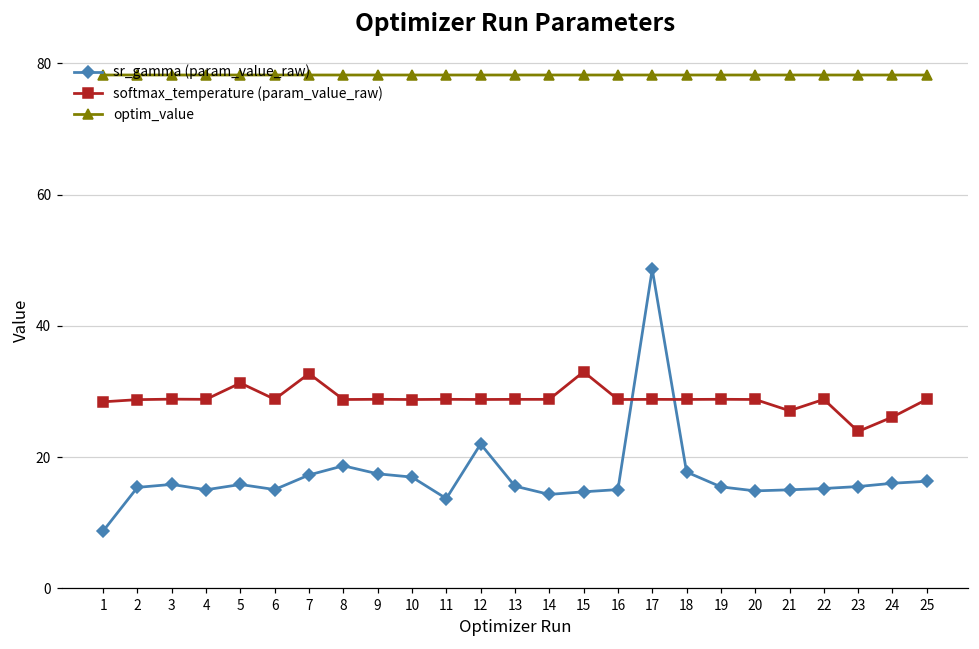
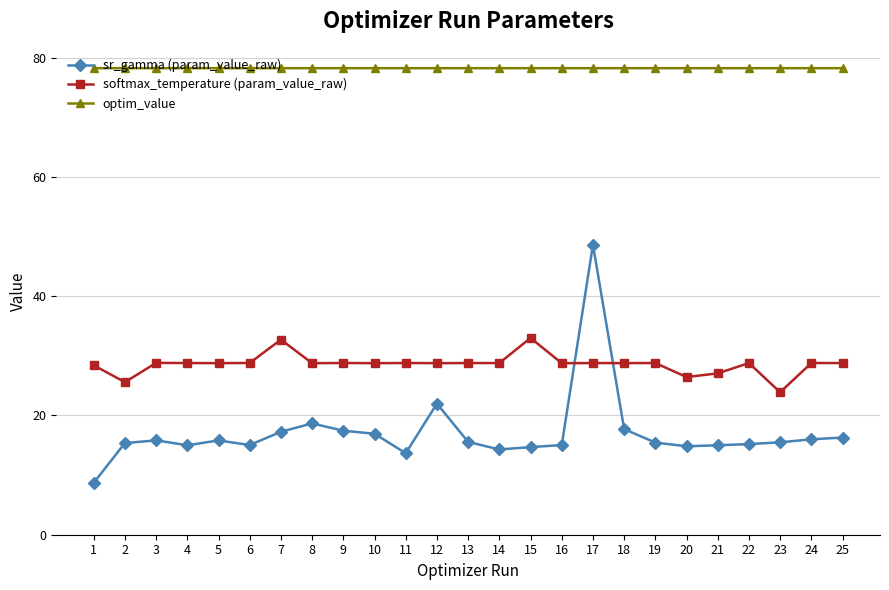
softmax_temperature (param_value_raw), 2: 29 -> 26
softmax_temperature (param_value_raw), 5: 31 -> 29
softmax_temperature (param_value_raw), 20: 29 -> 26
softmax_temperature (param_value_raw), 24: 26 -> 29
